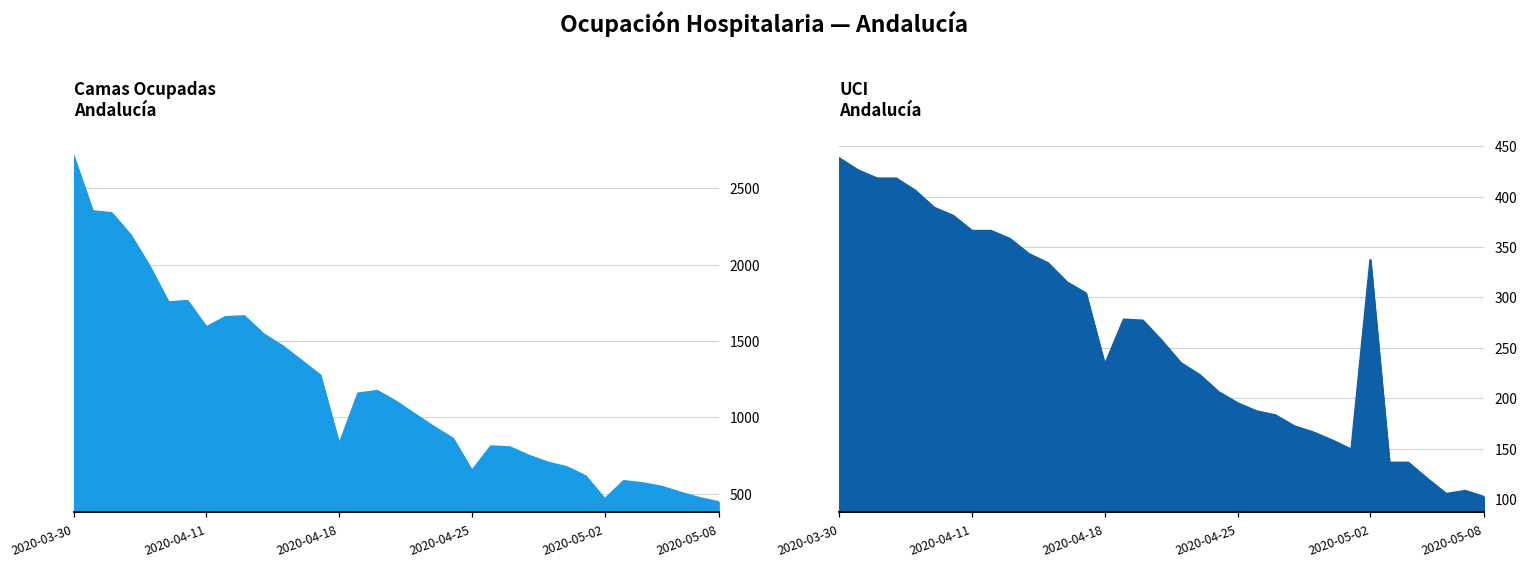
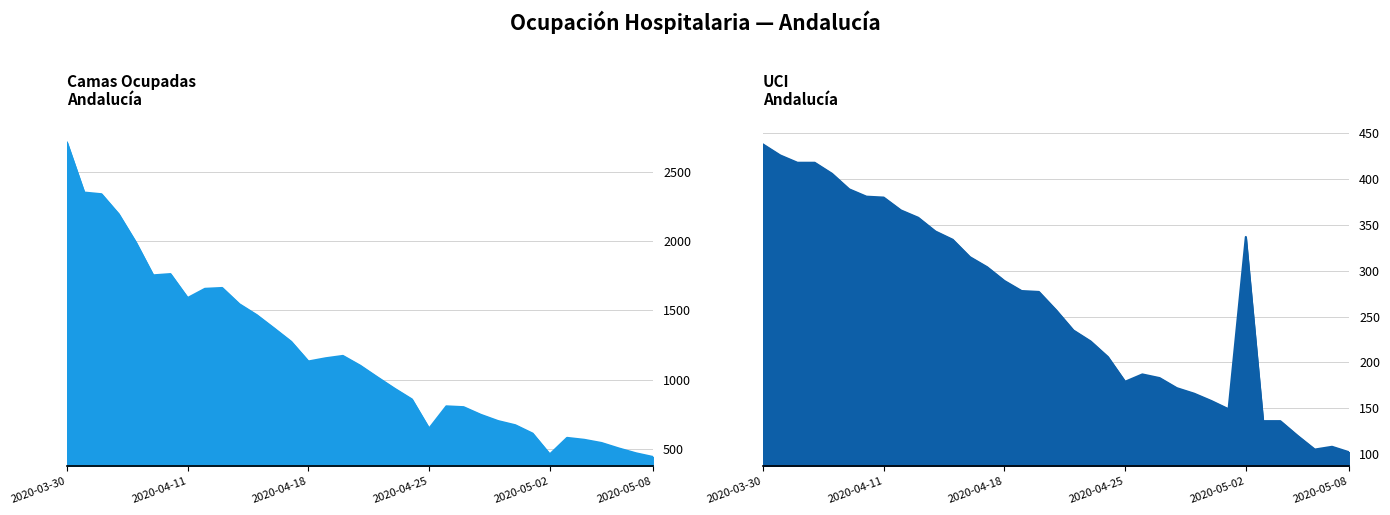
Camas Ocupadas Andalucía, 2020-04-18: 820 -> 1130
UCI Andalucía, 2020-04-11: 370 -> 380
UCI Andalucía, 2020-04-18: 230 -> 290
UCI Andalucía, 2020-04-25: 200 -> 180
